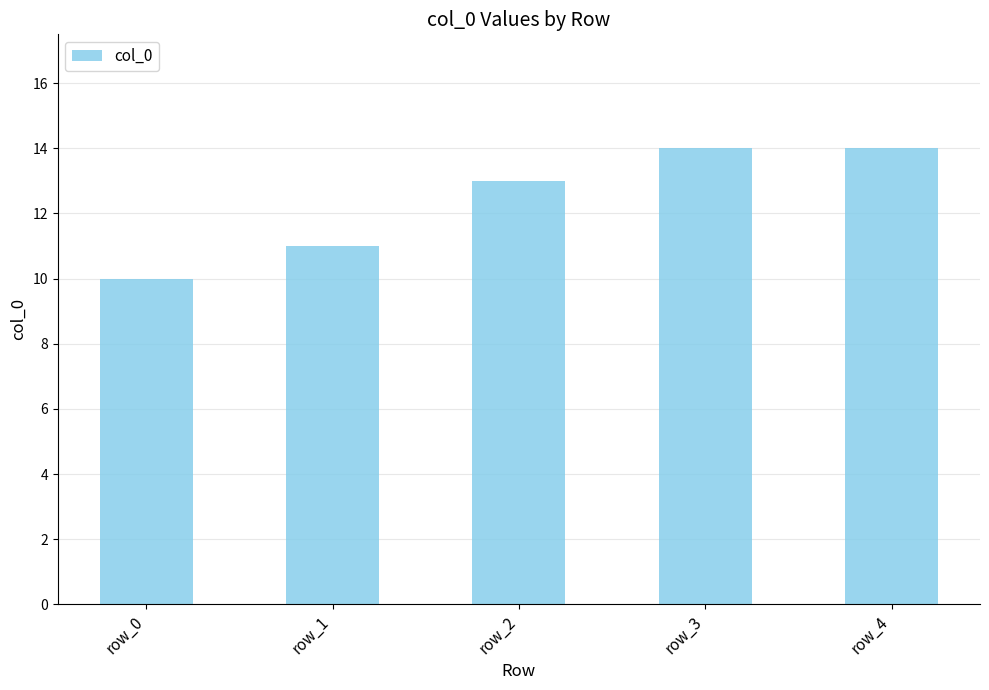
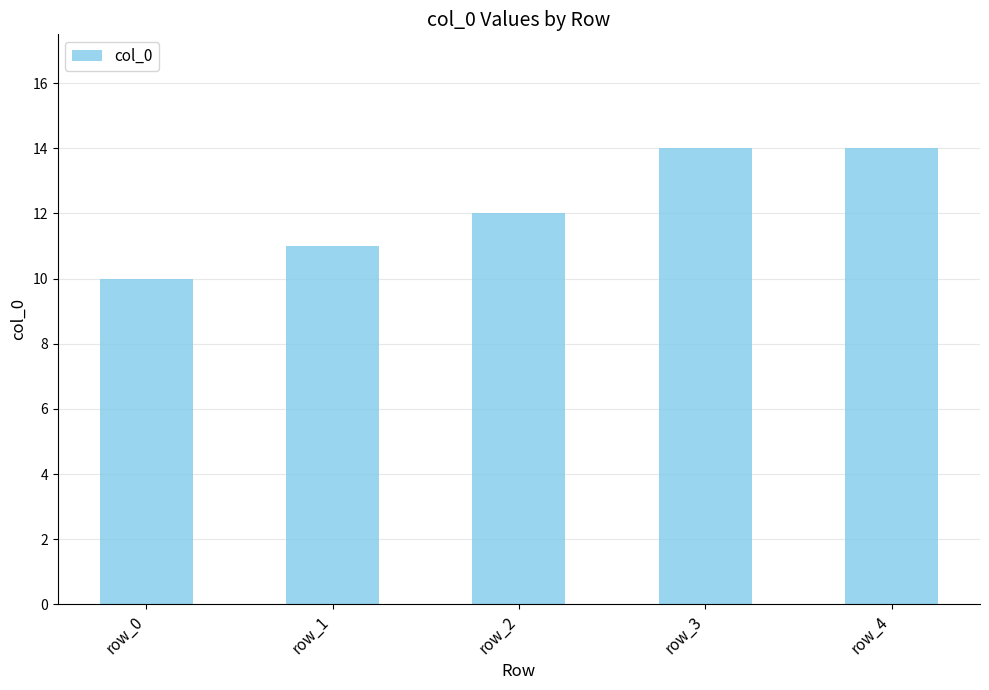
row_2: 13 -> 12
